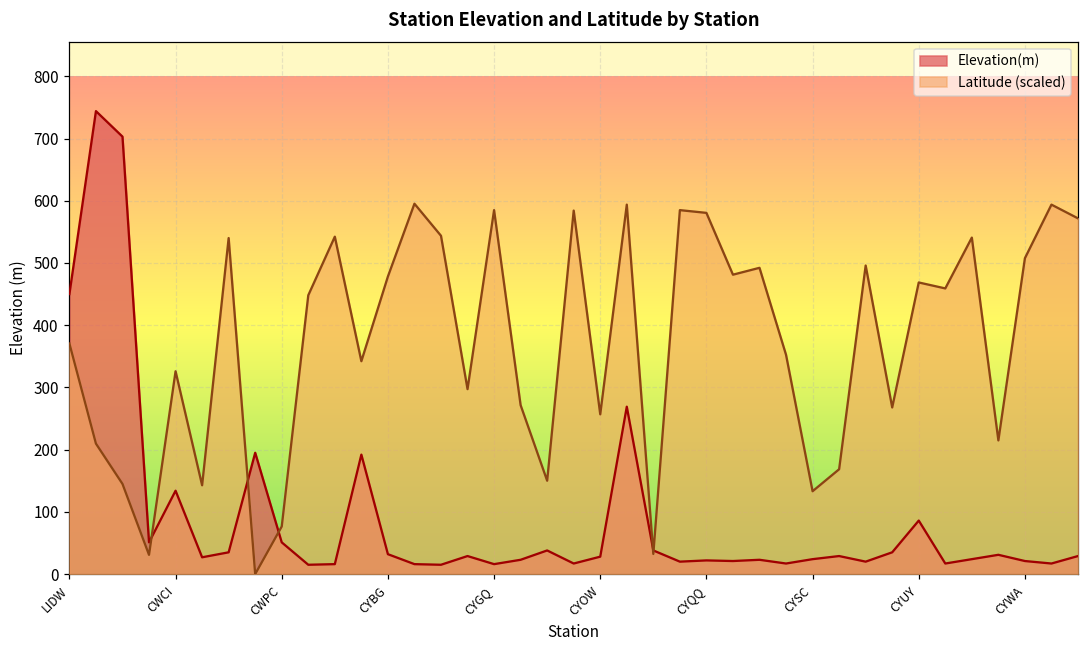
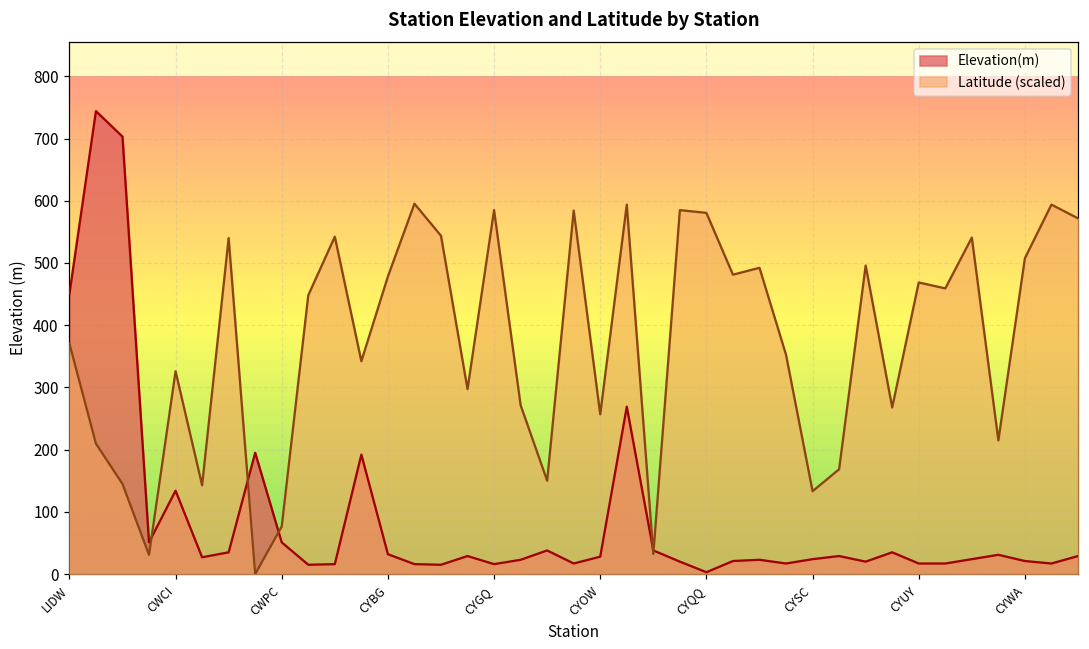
Elevation(m), CYQQ: 20 -> 0
Elevation(m), CYUY: 90 -> 20
